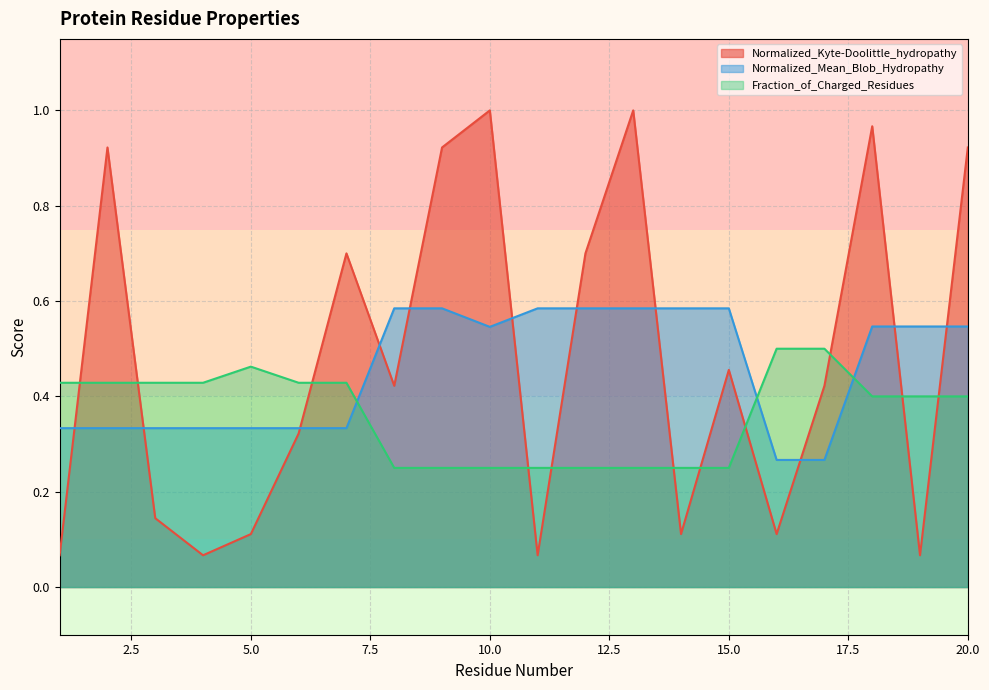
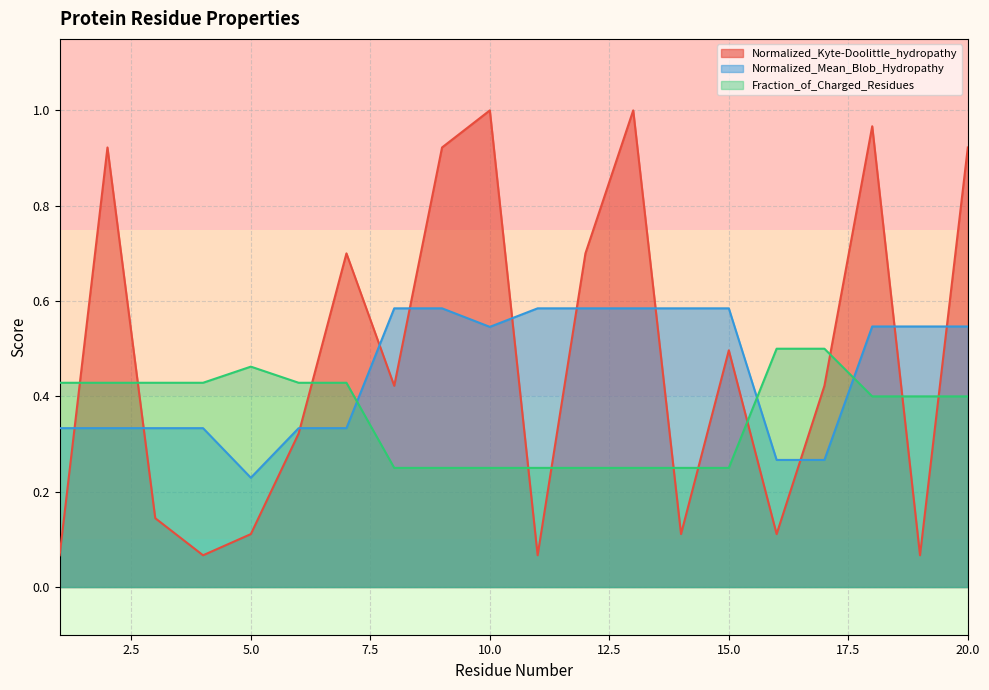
Normalized_Mean_Blob_Hydropathy, 5.0: 0.33 -> 0.23
Normalized_Kyte-Doolittle_hydropathy, 15.0: 0.46 -> 0.50
